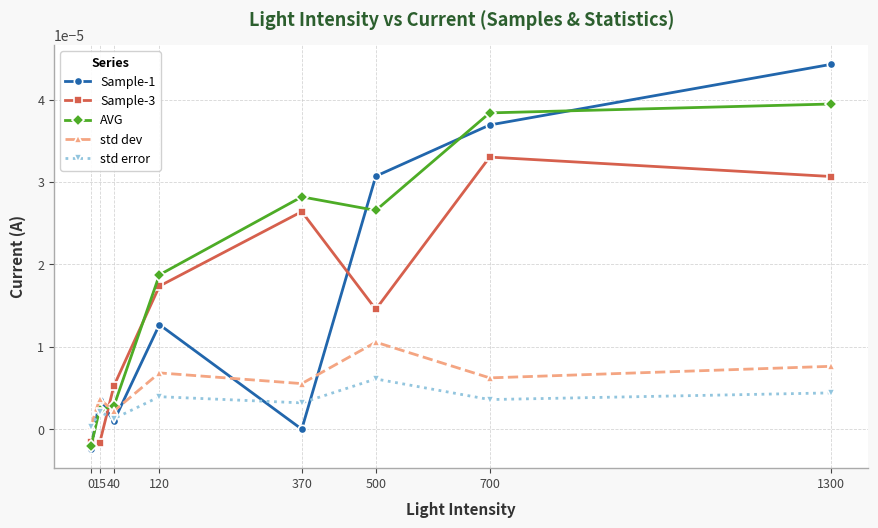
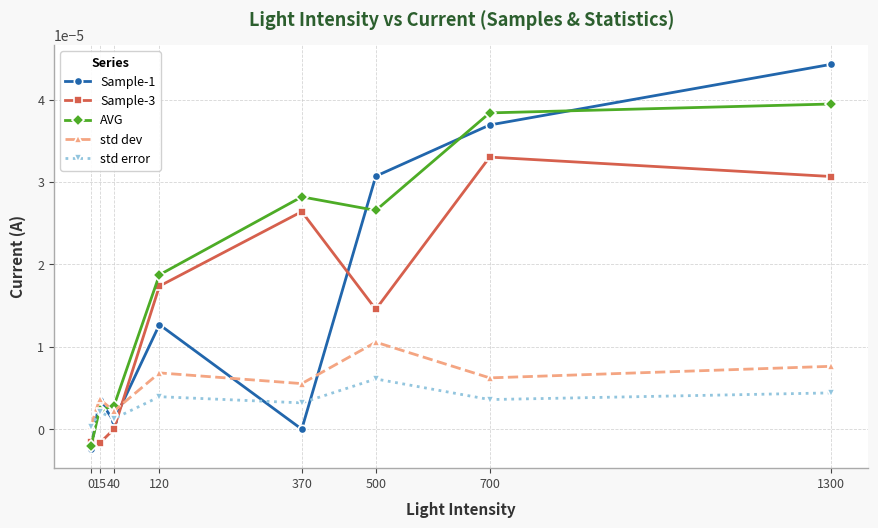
Sample-3, 40: 0.00001 -> 0.00000
